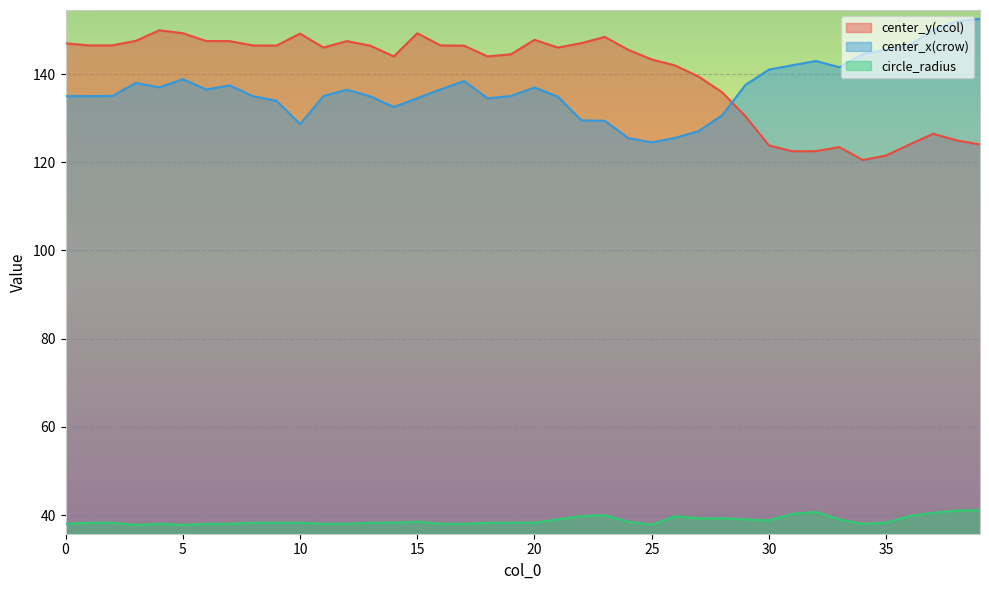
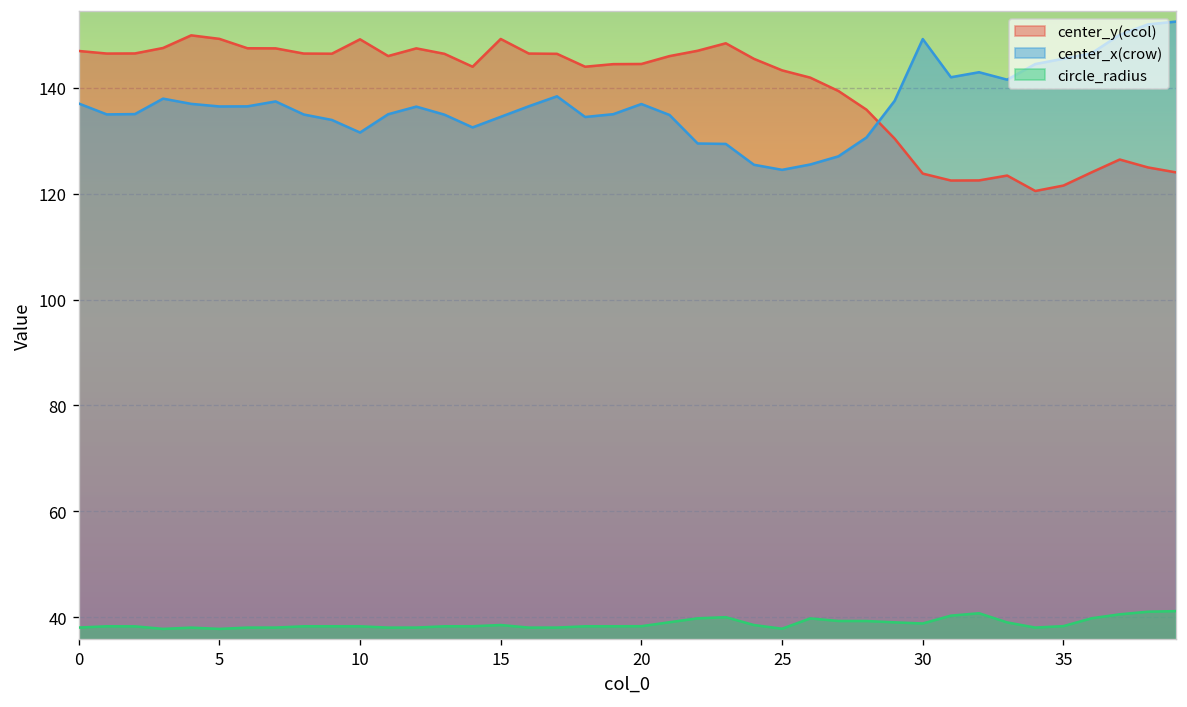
center_x(crow), 0: 135 -> 137
center_x(crow), 5: 139 -> 137
center_x(crow), 10: 129 -> 132
center_y(ccol), 20: 148 -> 145
center_x(crow), 30: 141 -> 149
